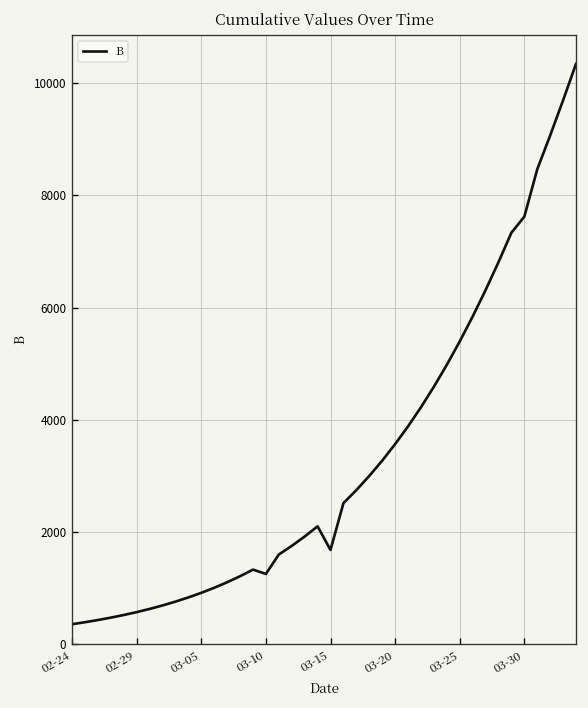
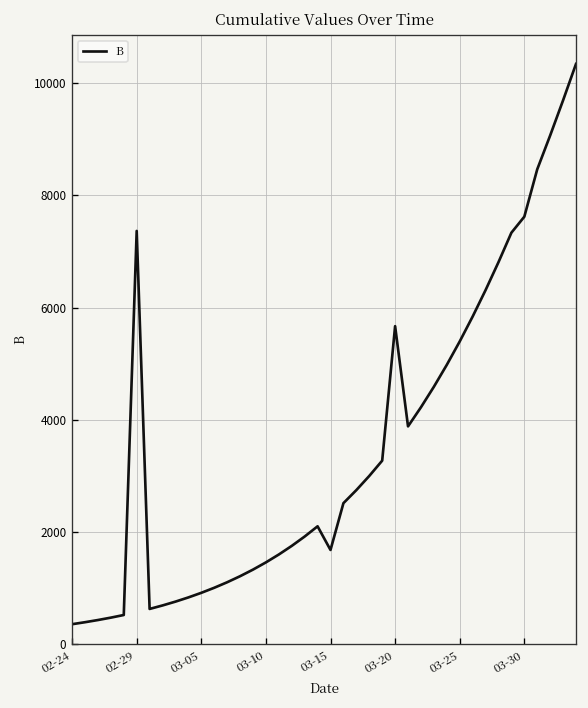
02-29: 600 -> 7400
03-10: 1200 -> 1500
03-20: 3600 -> 5700
